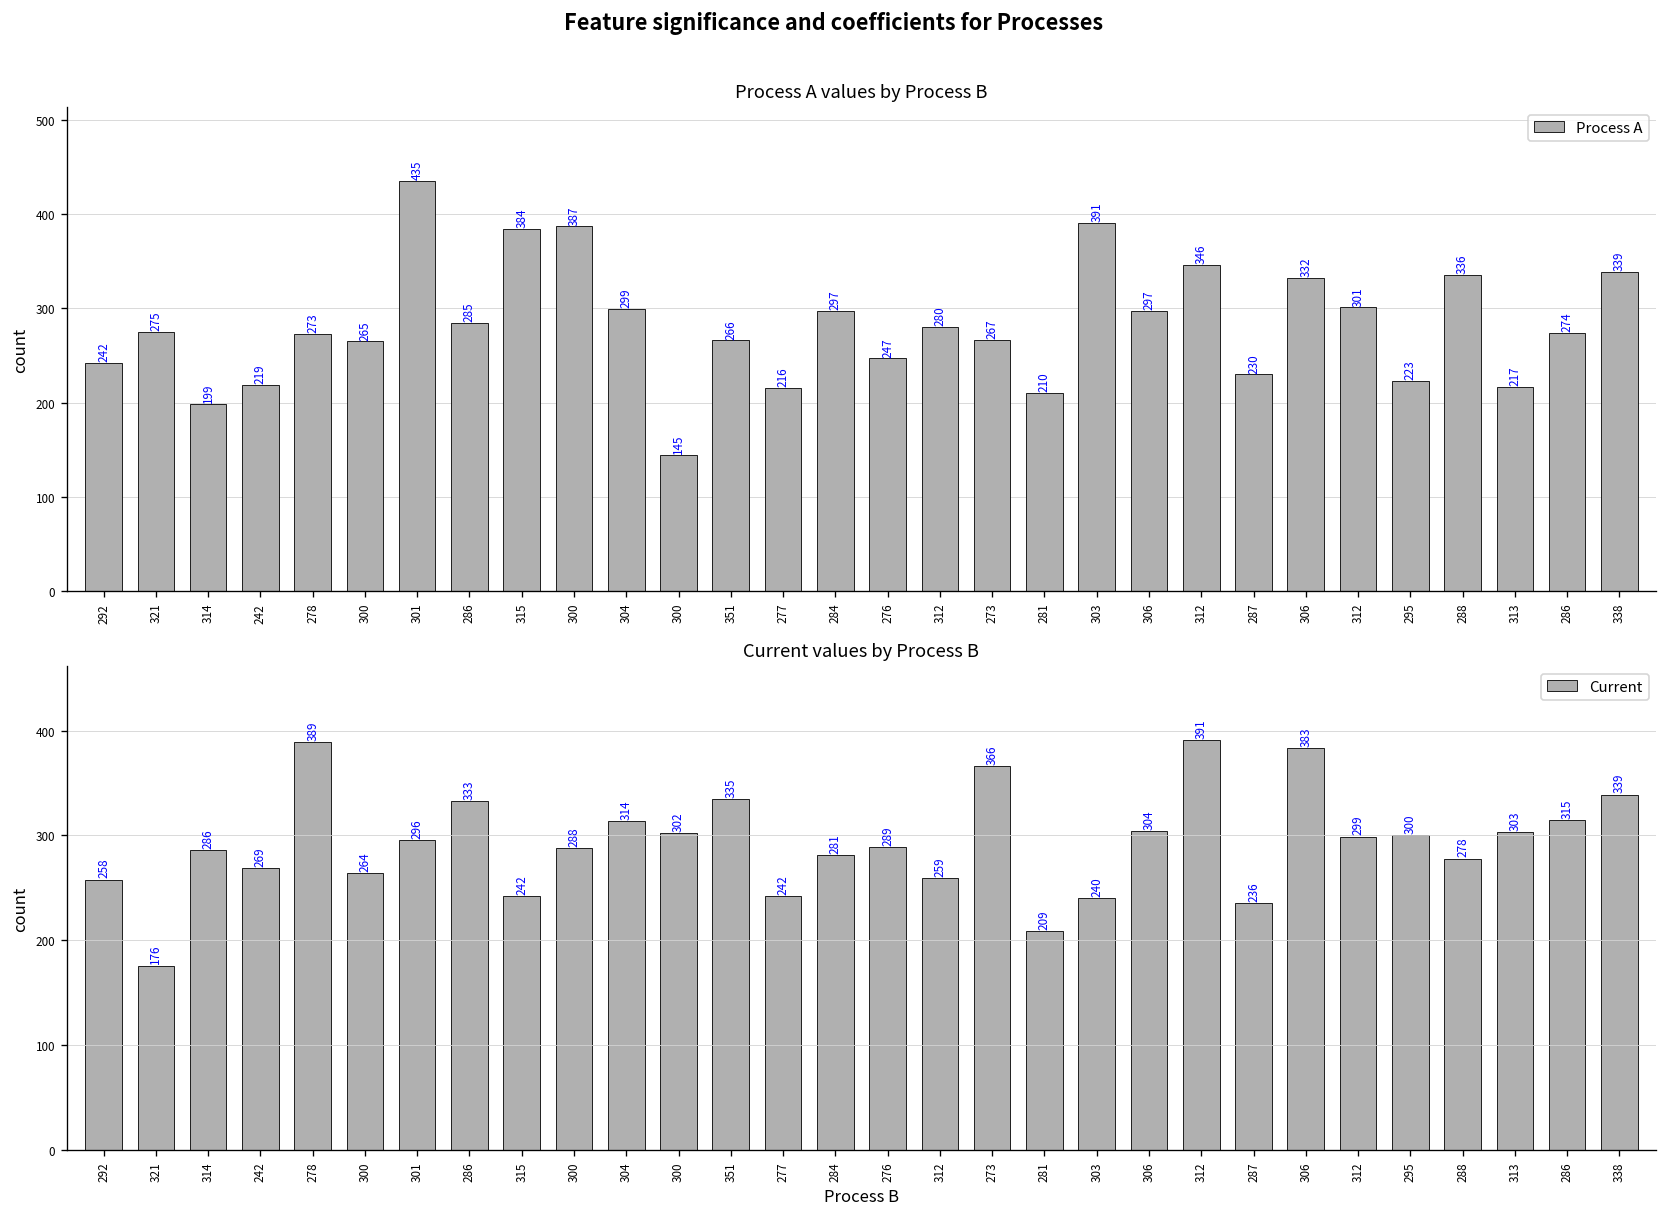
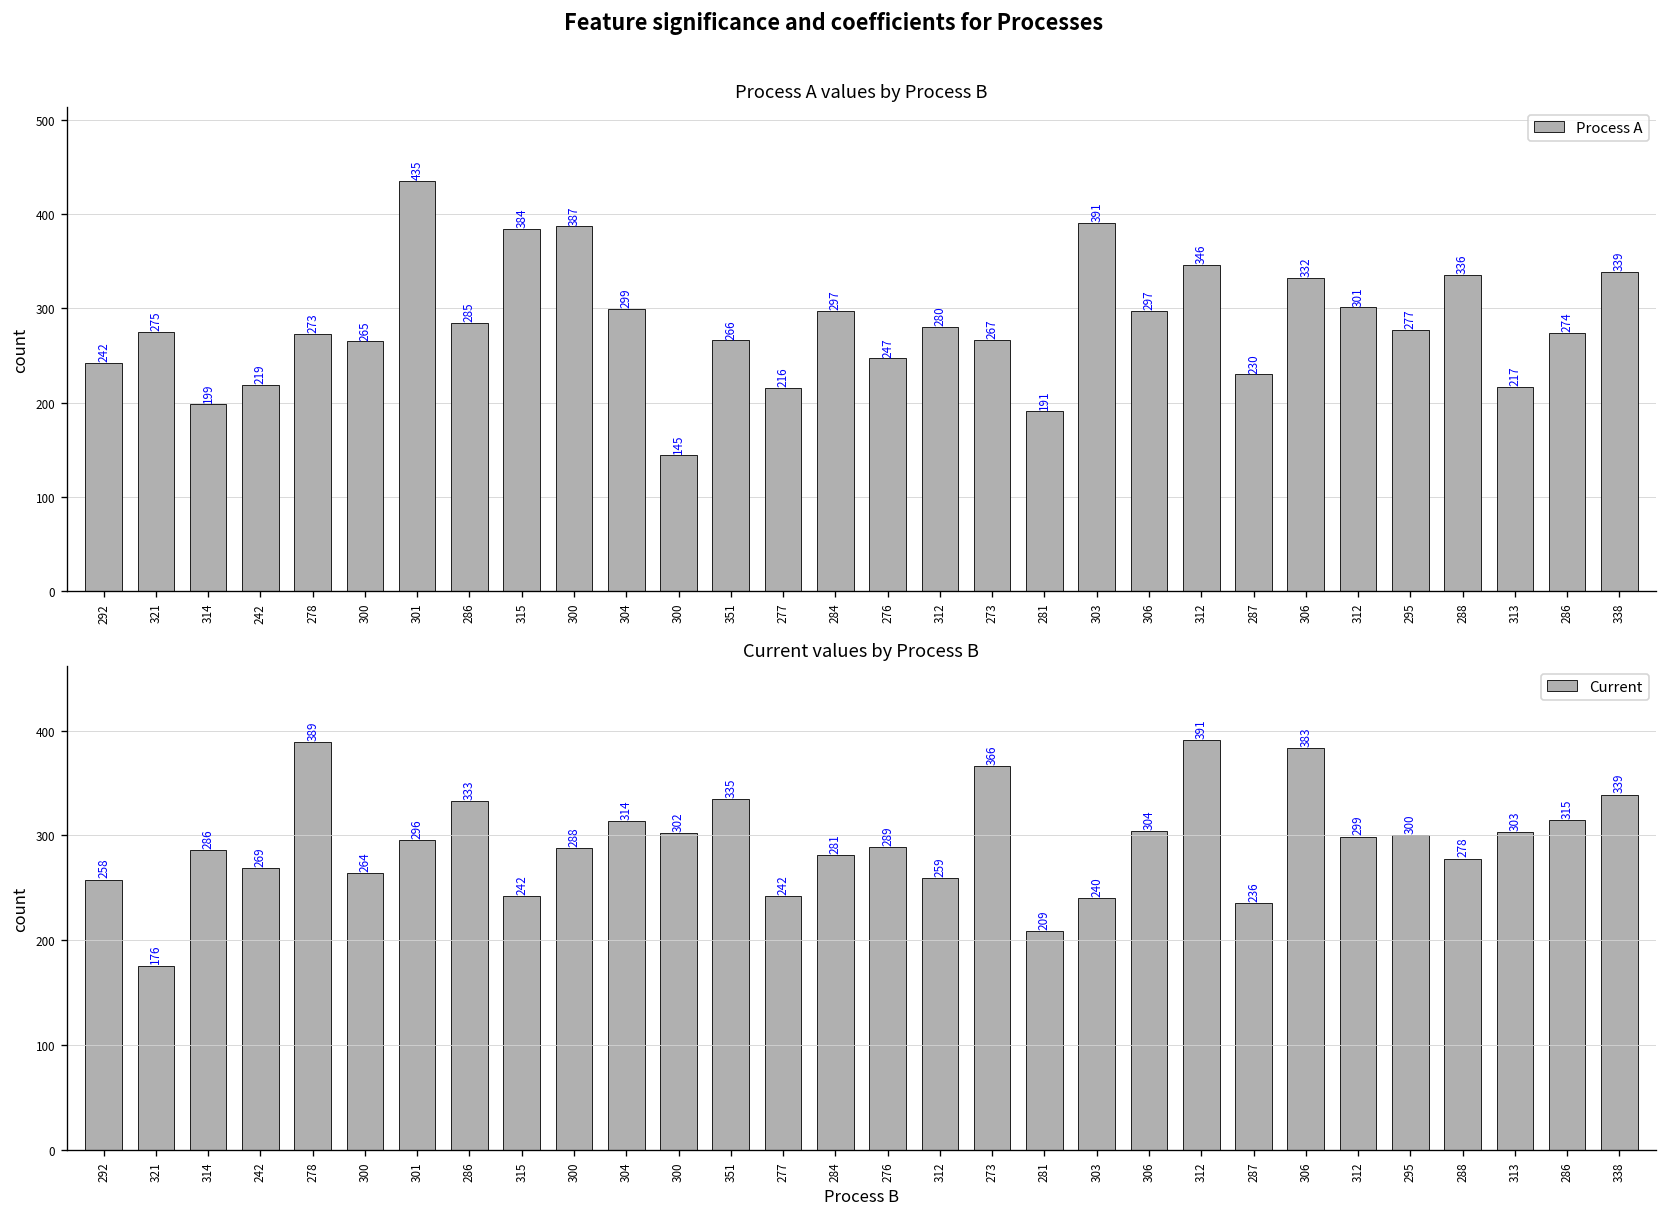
Process A values by Process B, 281: 210 -> 191
Process A values by Process B, 295: 223 -> 277
